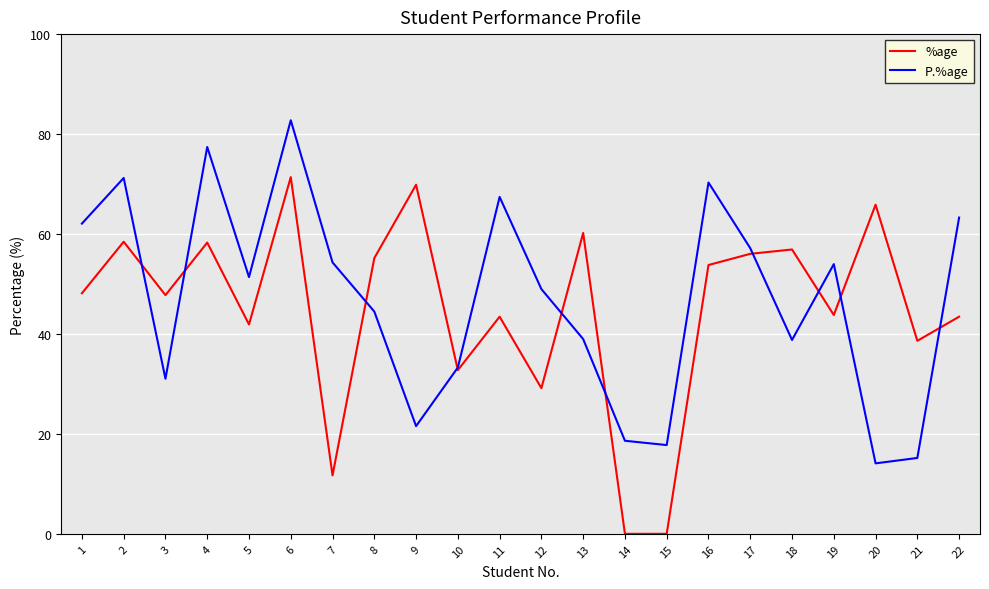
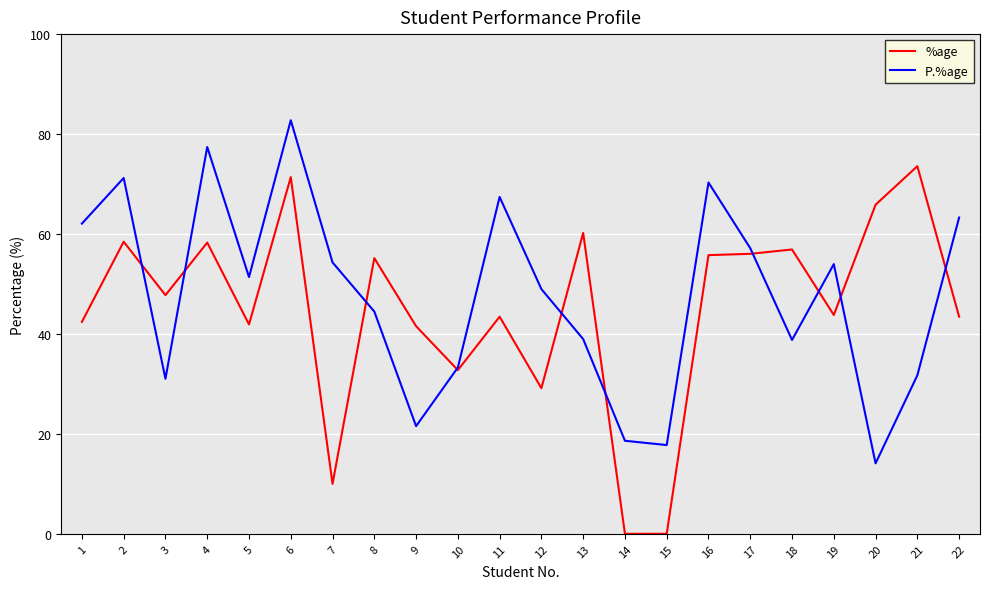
%age, 1: 48 -> 42
%age, 7: 12 -> 10
%age, 9: 70 -> 42
%age, 16: 54 -> 56
%age, 21: 39 -> 74
P.%age, 21: 15 -> 32
